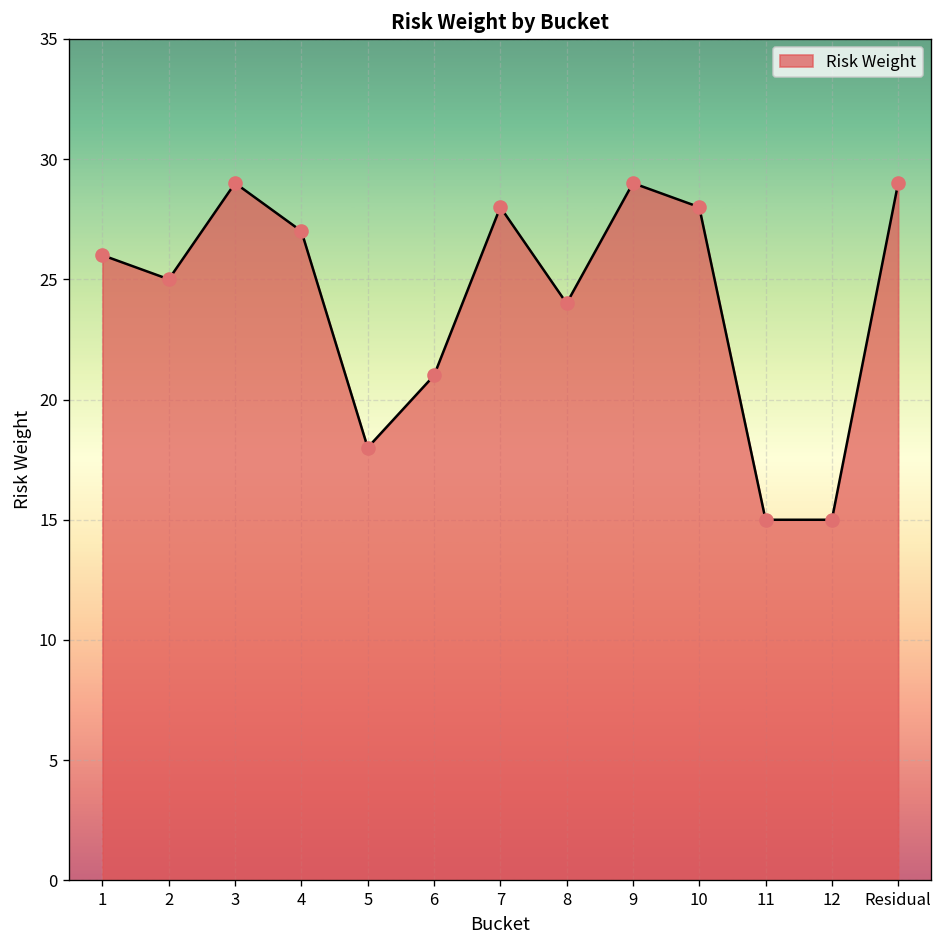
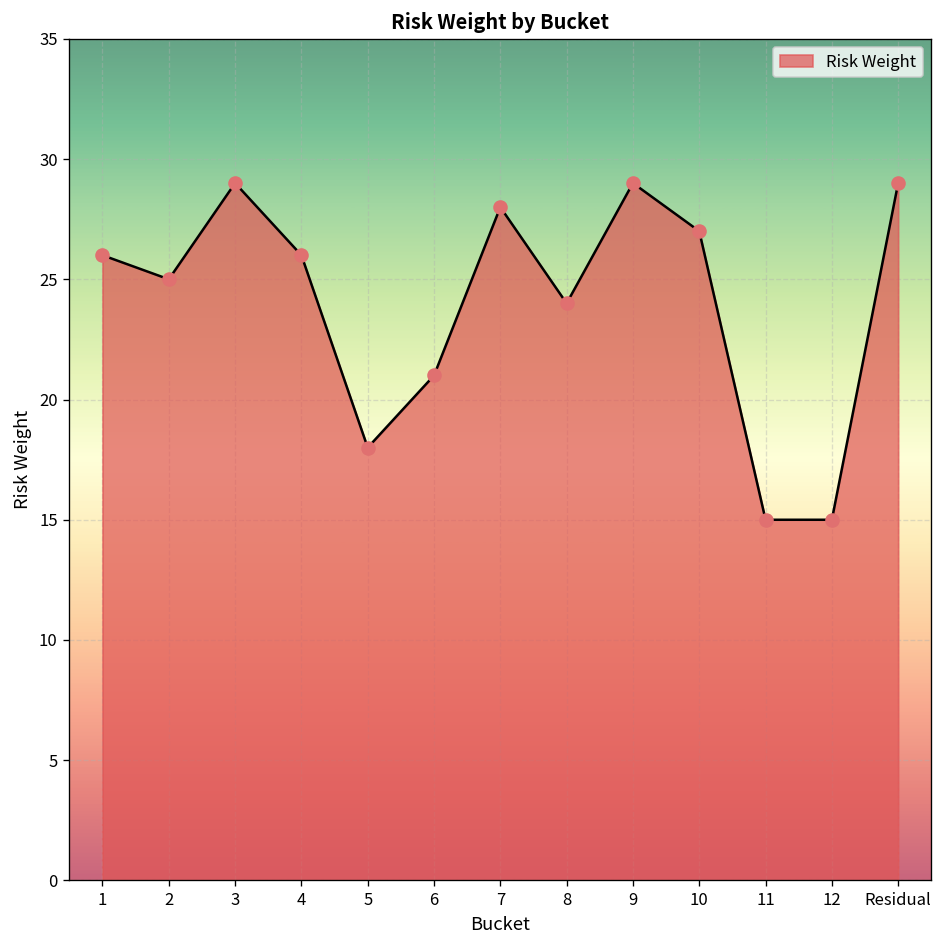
4: 27 -> 26
10: 28 -> 27
